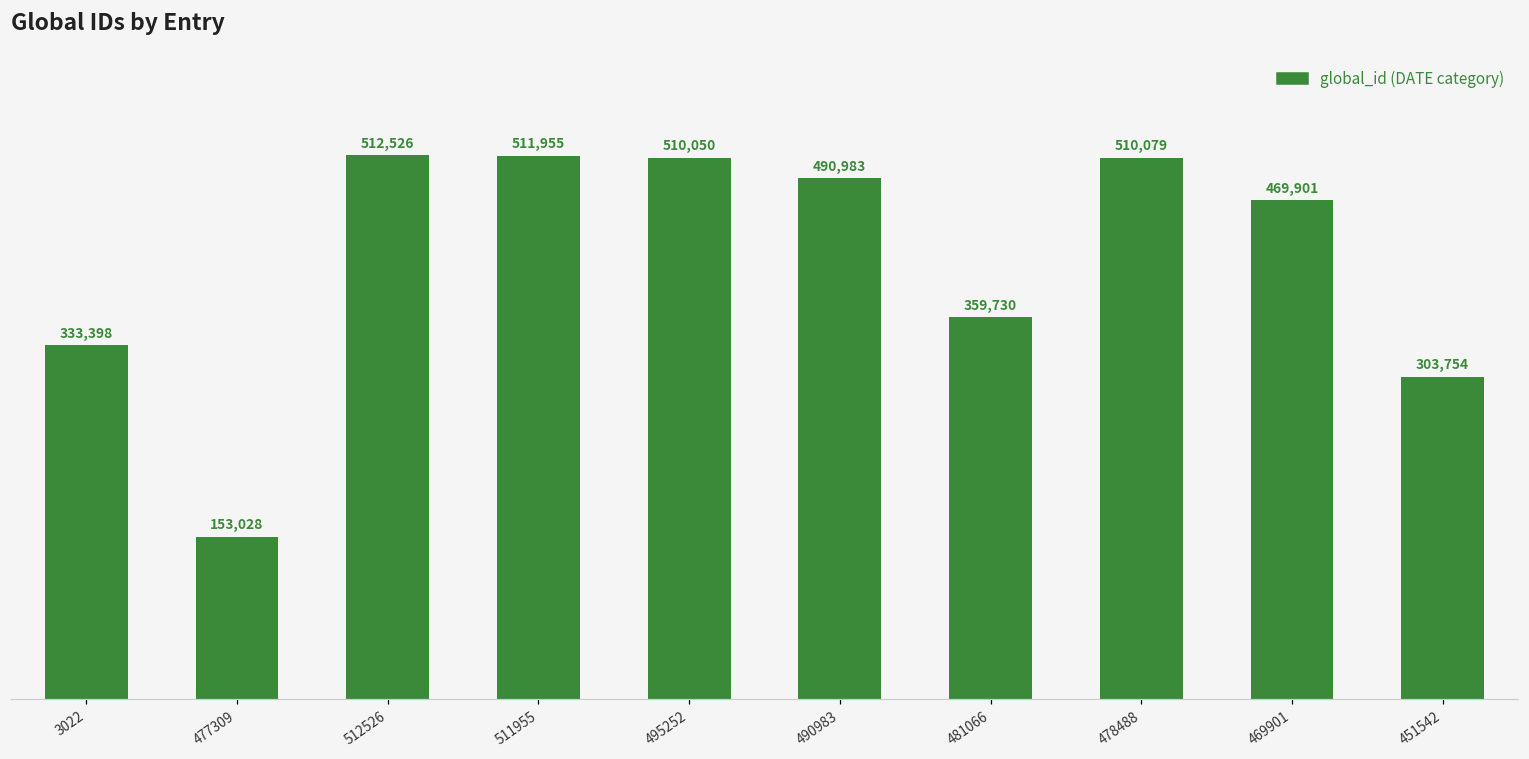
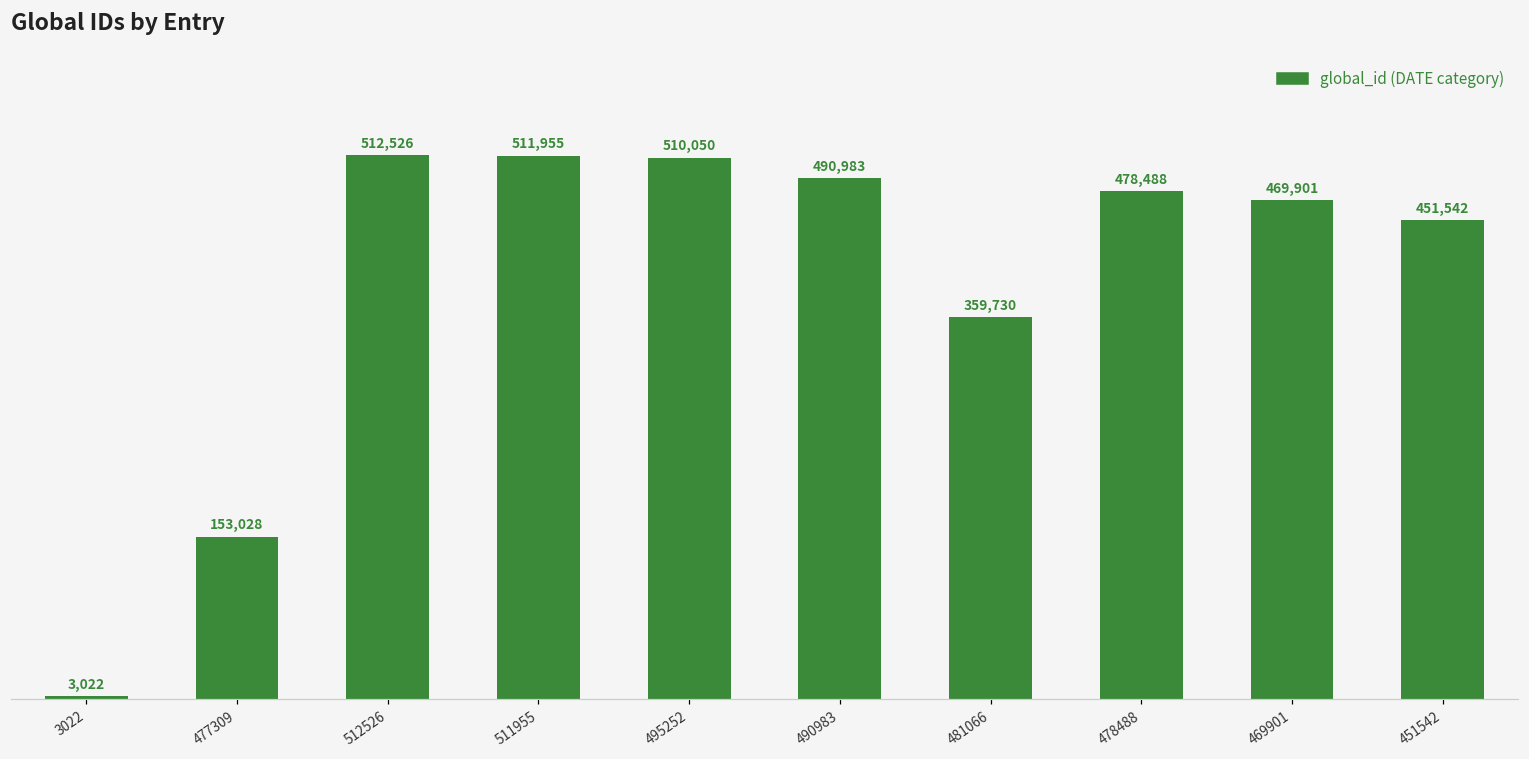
3022: 333,398 -> 3,022
478488: 510,079 -> 478,488
451542: 303,754 -> 451,542
